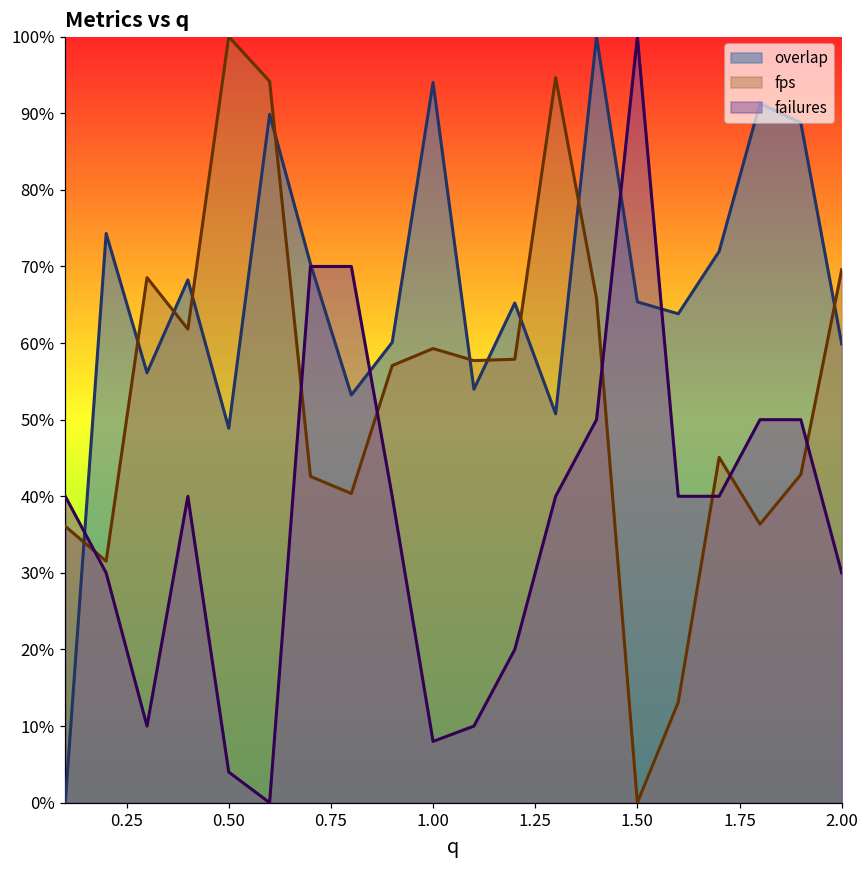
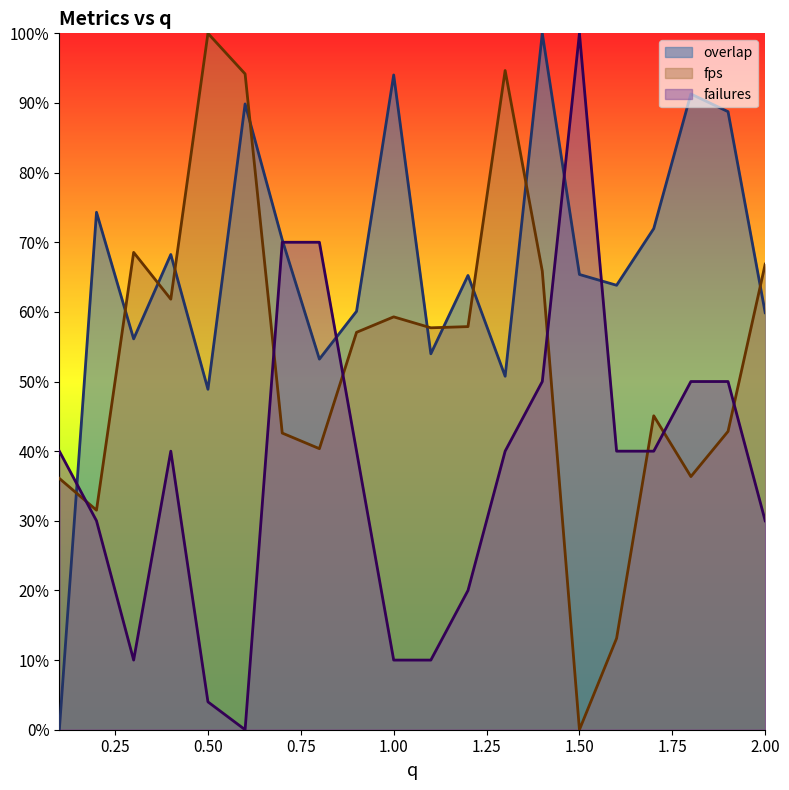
failures, 1.00: 8% -> 10%
fps, 2.00: 70% -> 67%
